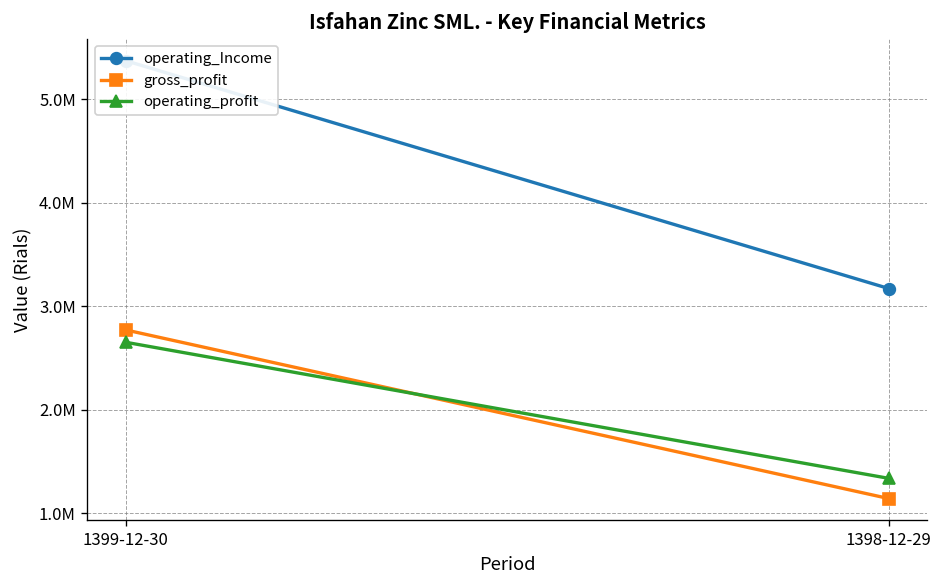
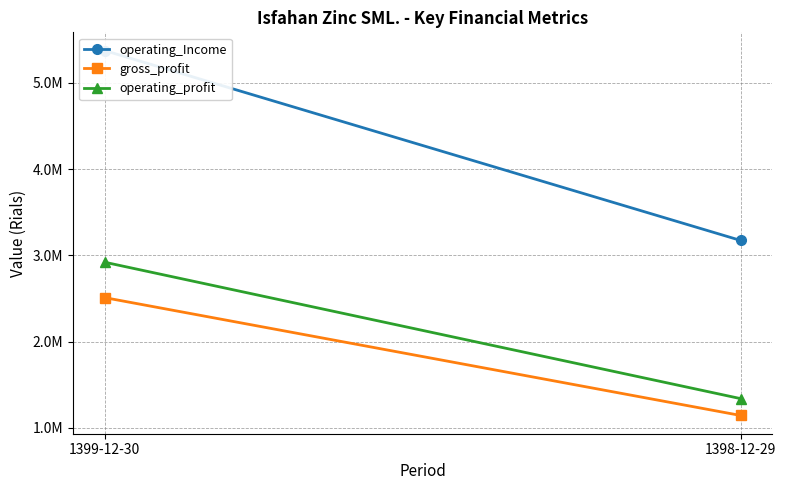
gross_profit, 1399-12-30: 2800000 -> 2500000
operating_profit, 1399-12-30: 2700000 -> 2900000
